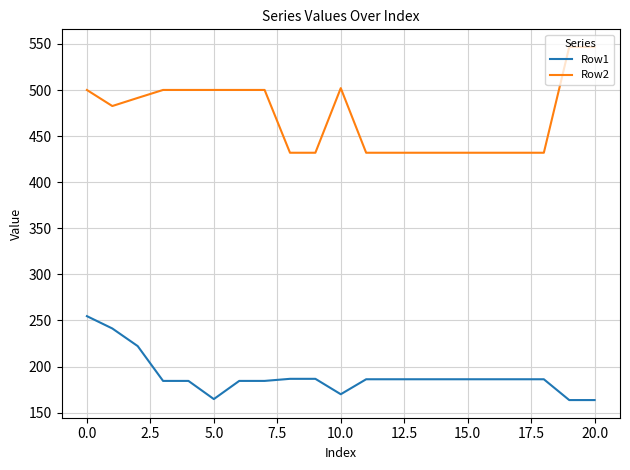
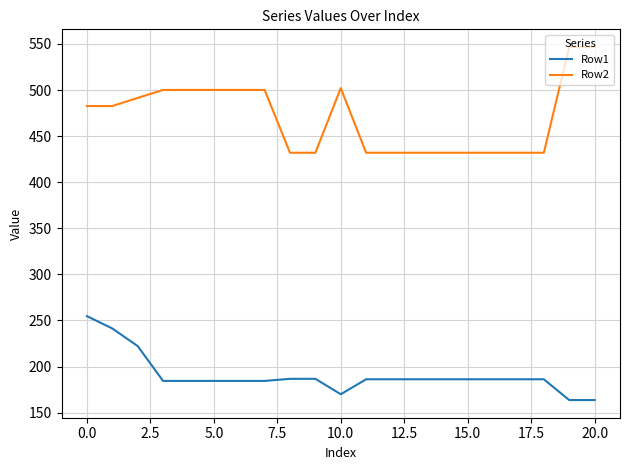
Row2, 0.0: 500 -> 480
Row1, 5.0: 160 -> 180
